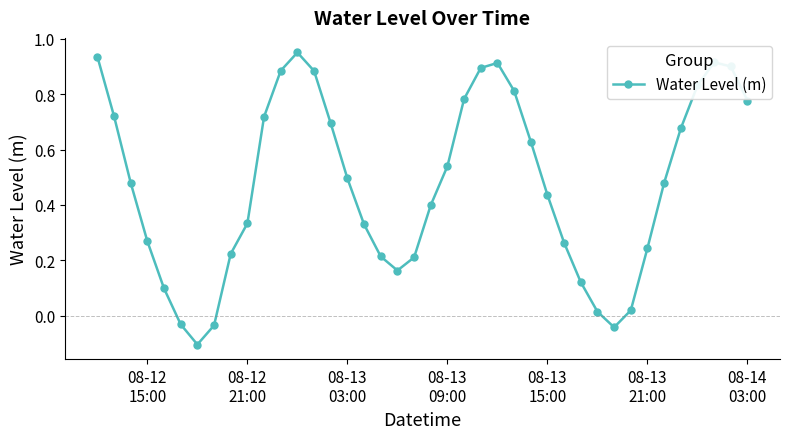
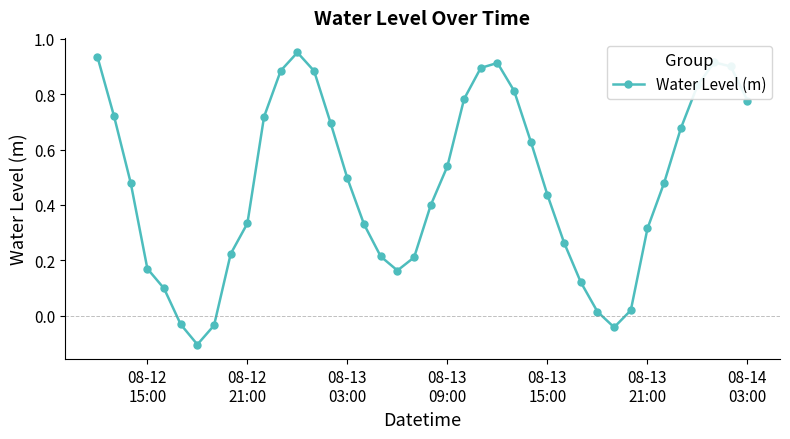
08-12 15:00: 0.27 -> 0.17
08-13 21:00: 0.24 -> 0.31
